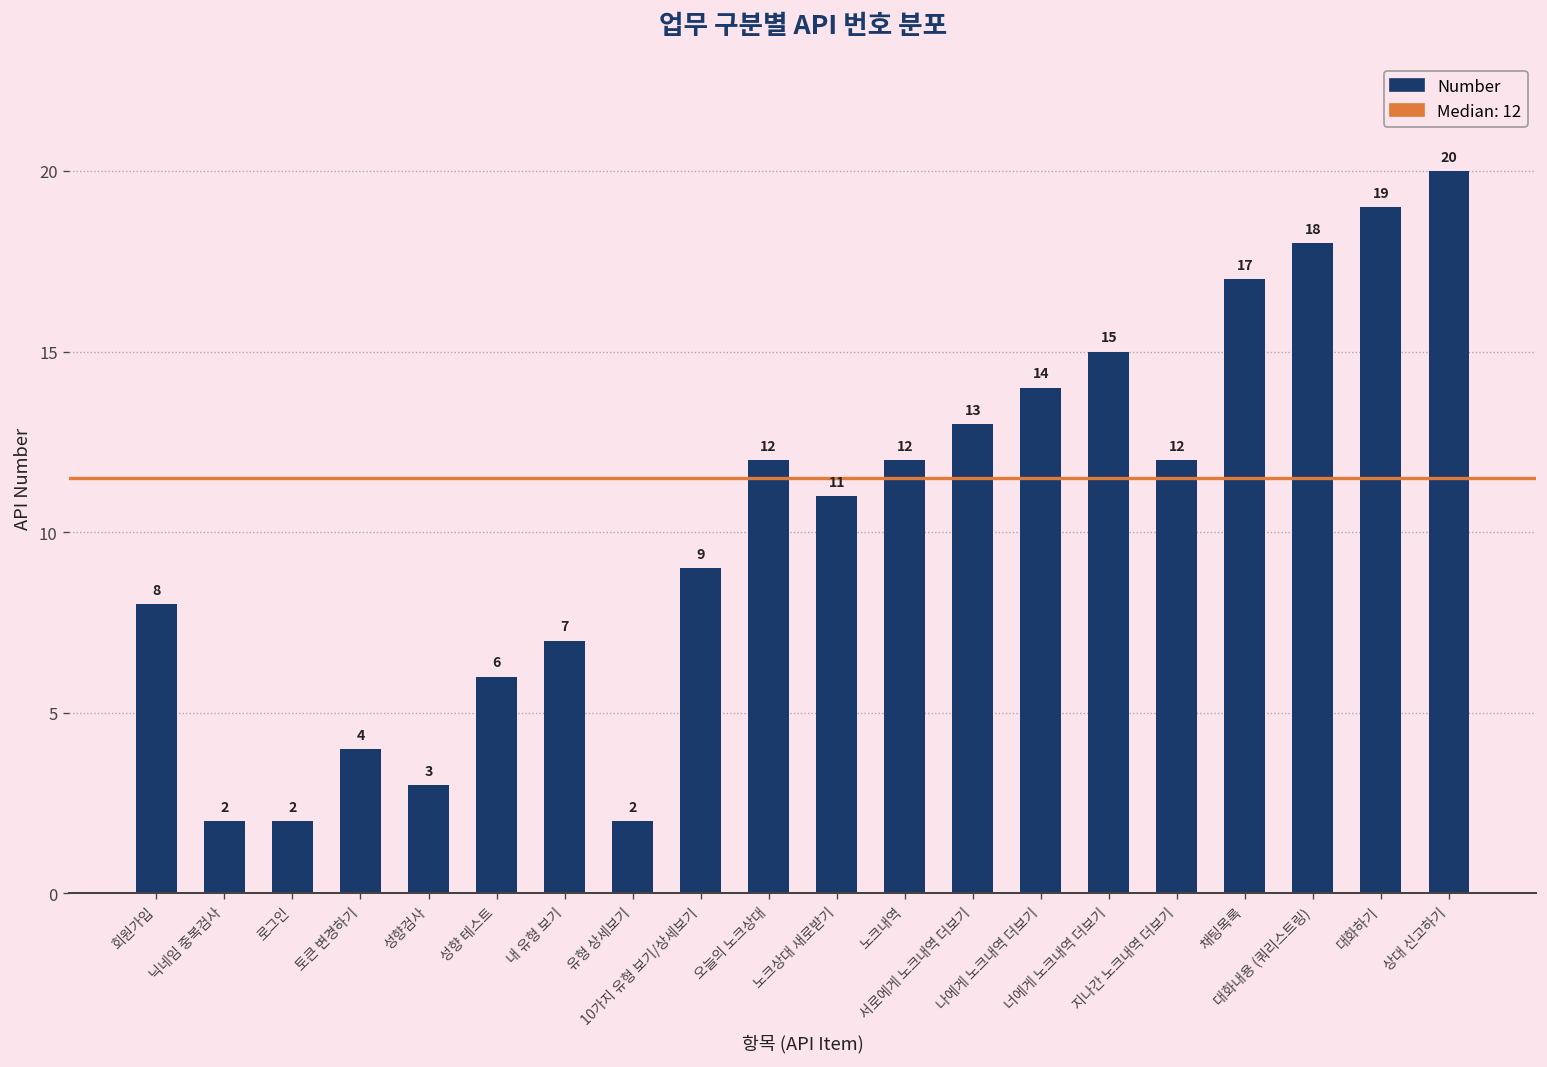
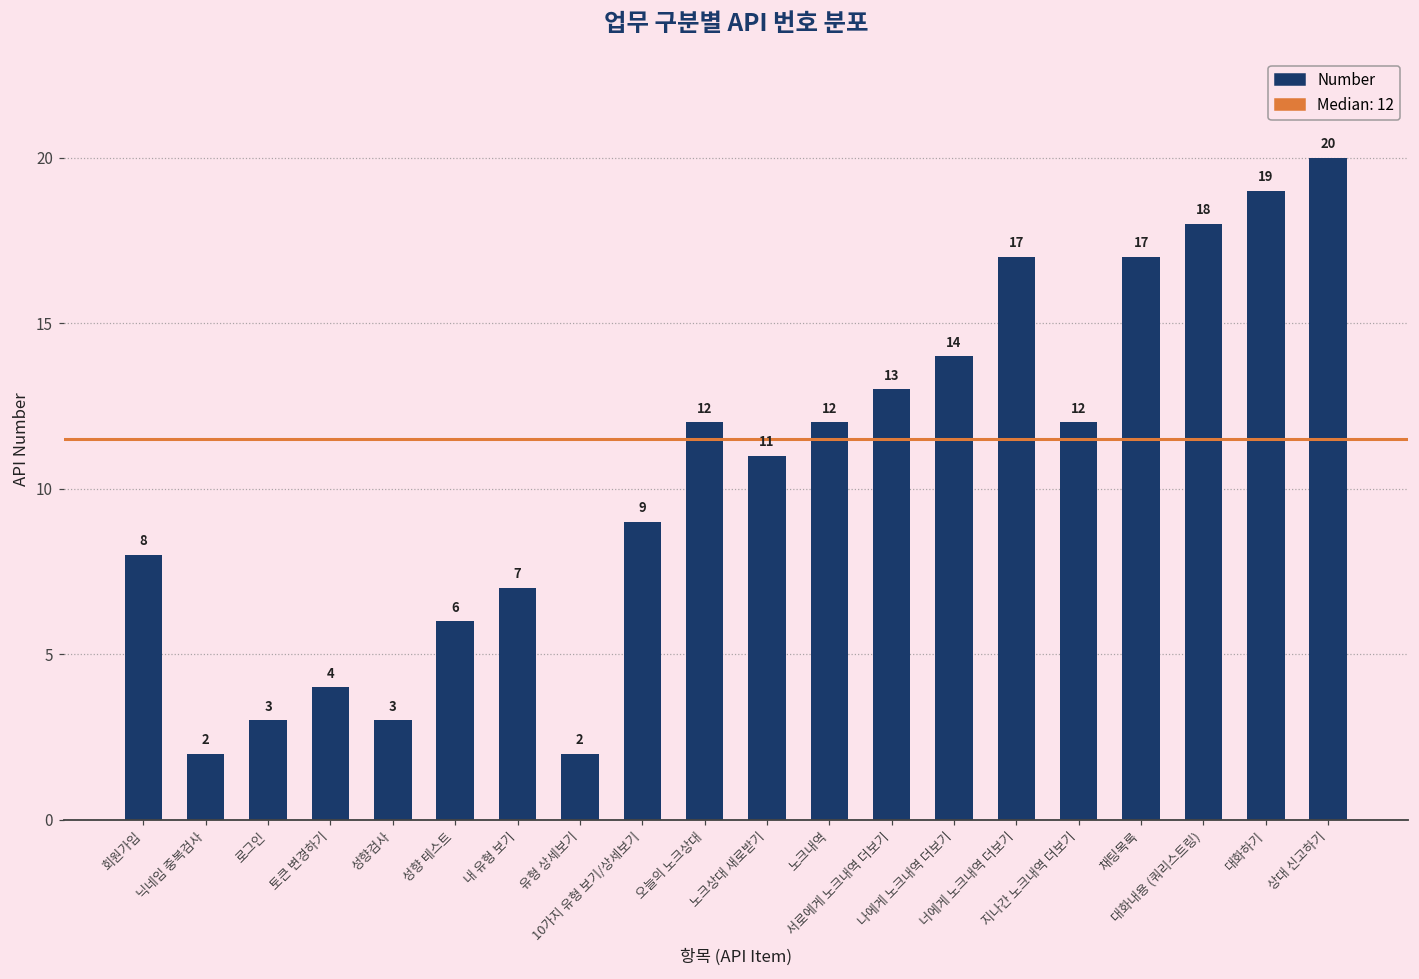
로그인: 2 -> 3
너에게 노크내역 더보기: 15 -> 17
